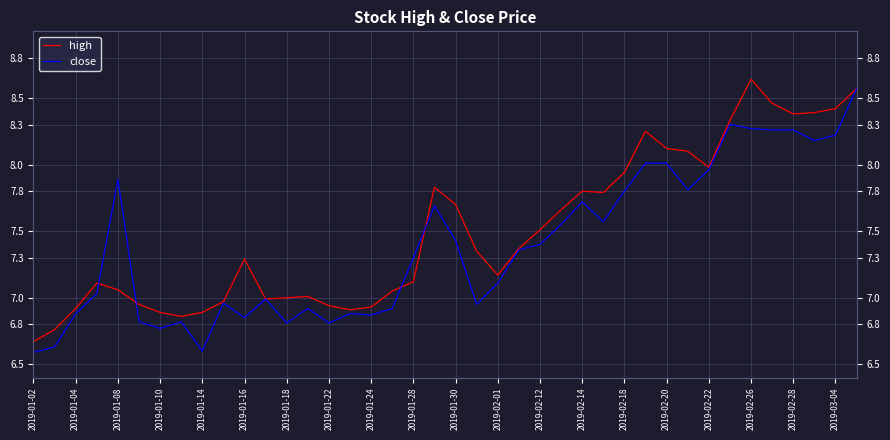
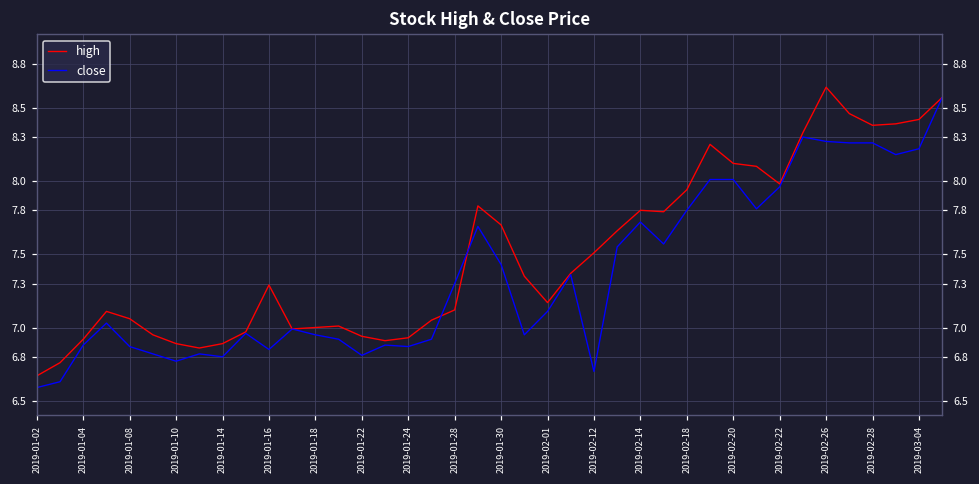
close, 2019-01-08: 7.89 -> 6.87
close, 2019-01-14: 6.6 -> 6.8
close, 2019-01-18: 6.81 -> 6.95
close, 2019-02-12: 7.4 -> 6.7
